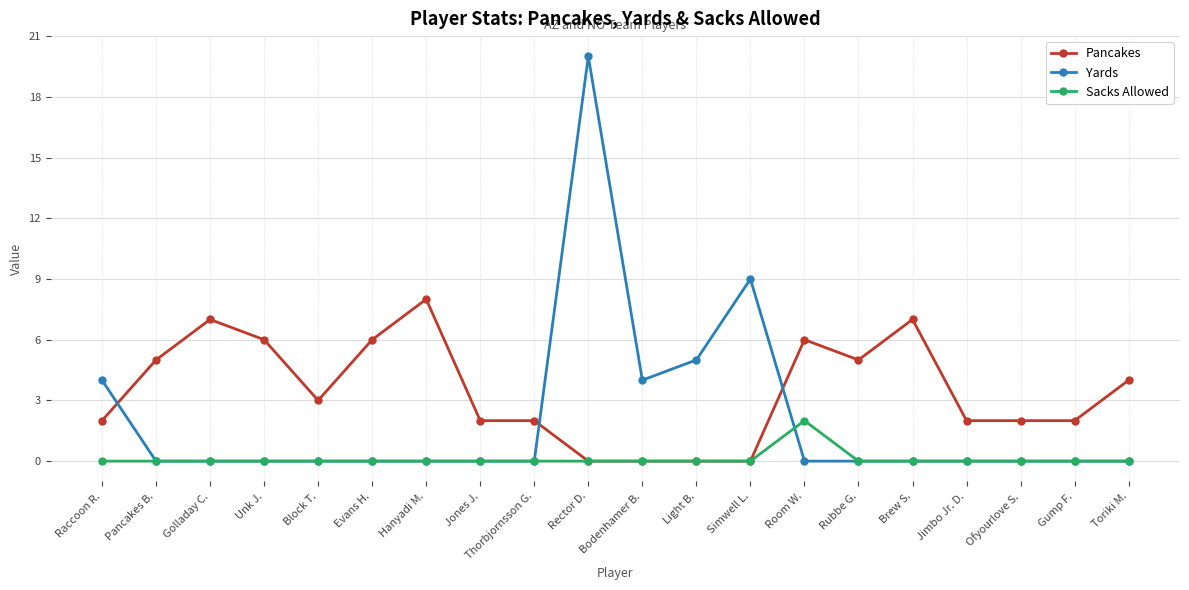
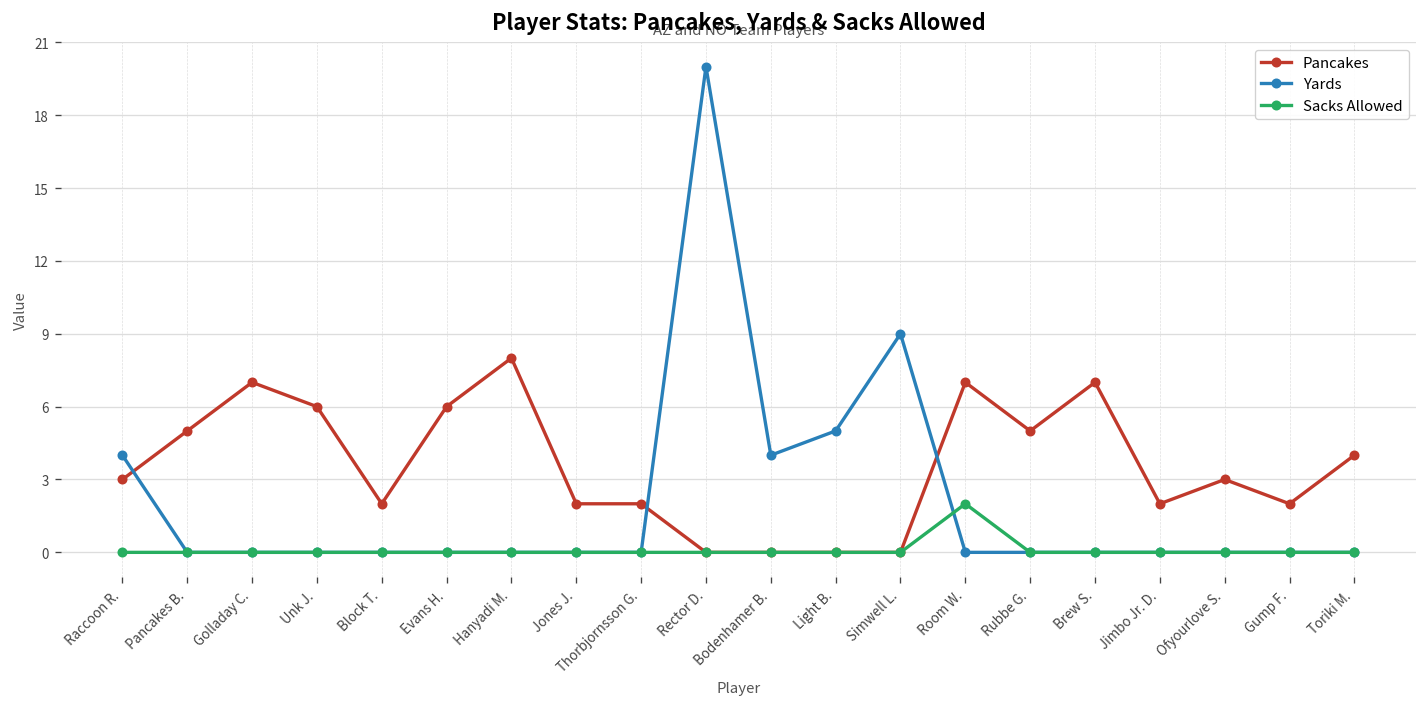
Pancakes, Raccoon R.: 2 -> 3
Pancakes, Block T.: 3 -> 2
Pancakes, Room W.: 6 -> 7
Pancakes, Ofyourlove S.: 2 -> 3
